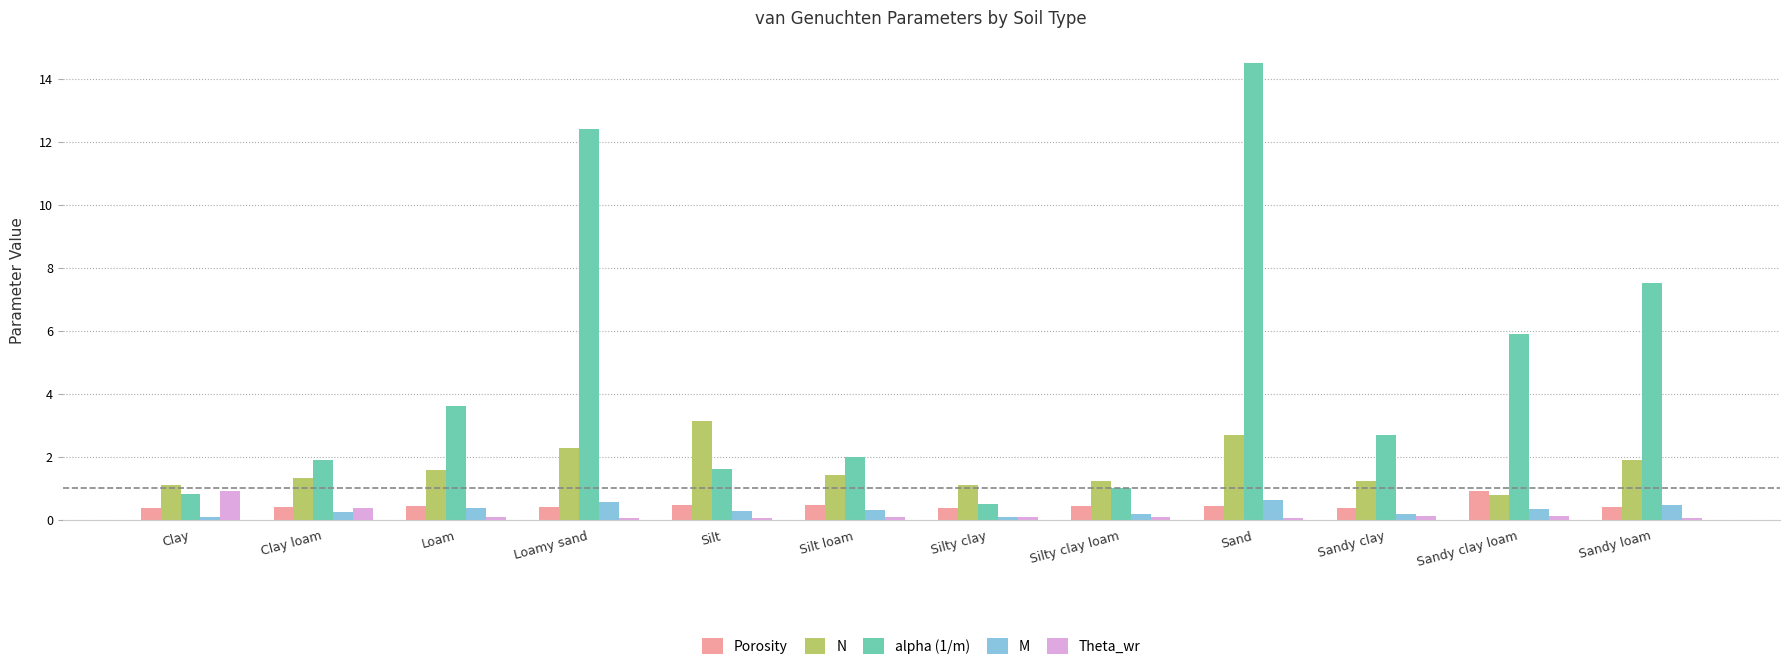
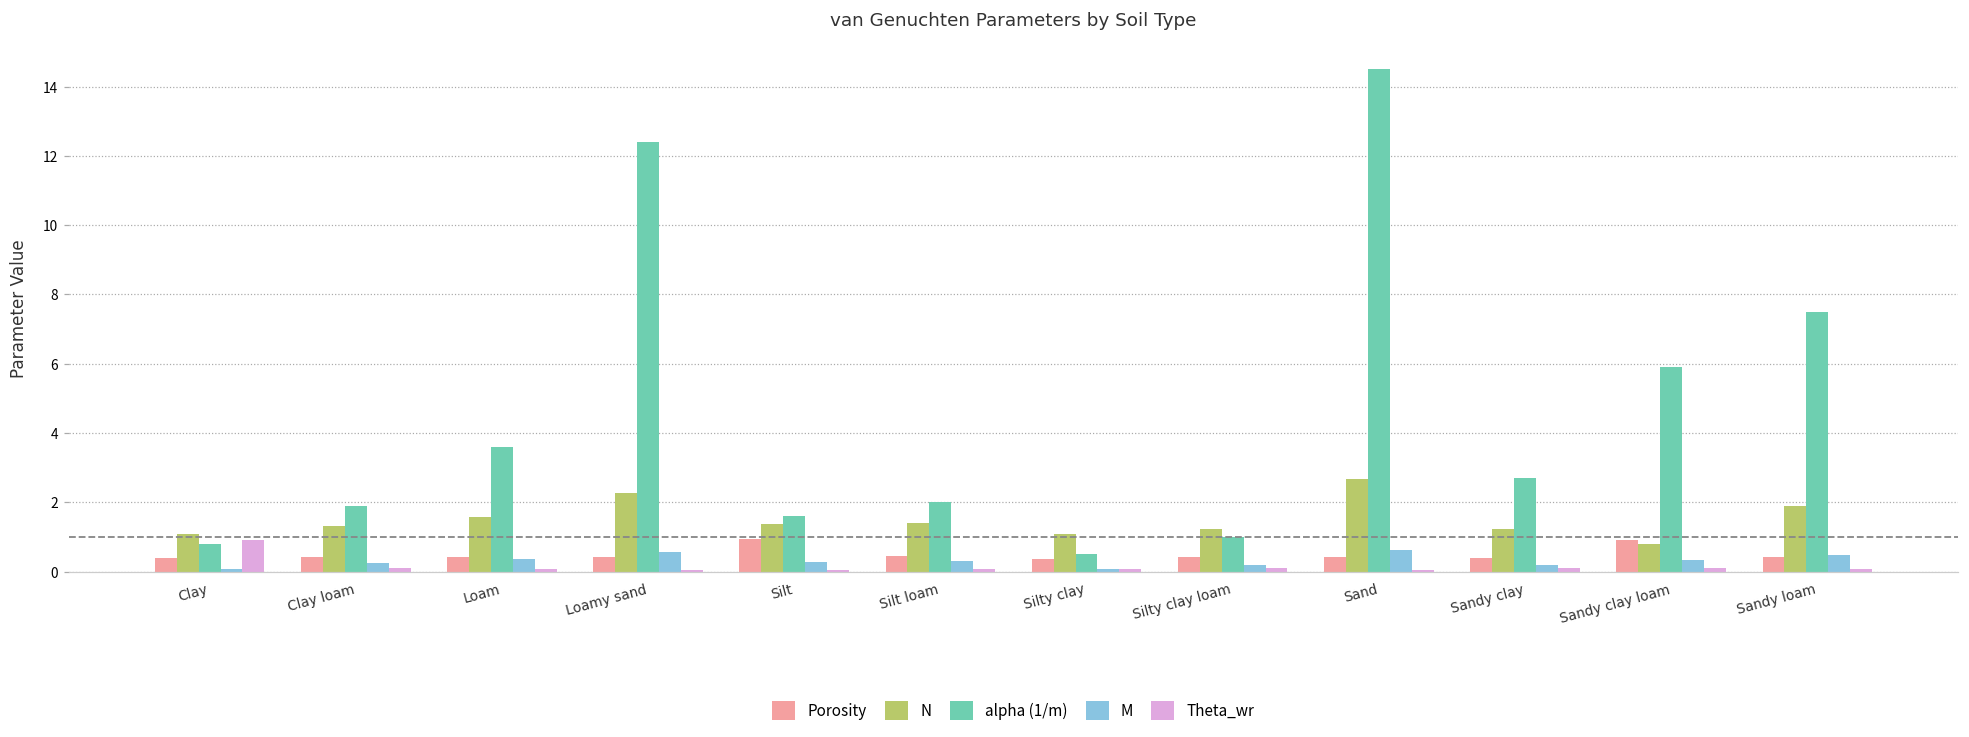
Theta_wr, Clay loam: 0.4 -> 0.1
Porosity, Silt: 0.5 -> 1.0
N, Silt: 3.1 -> 1.4
